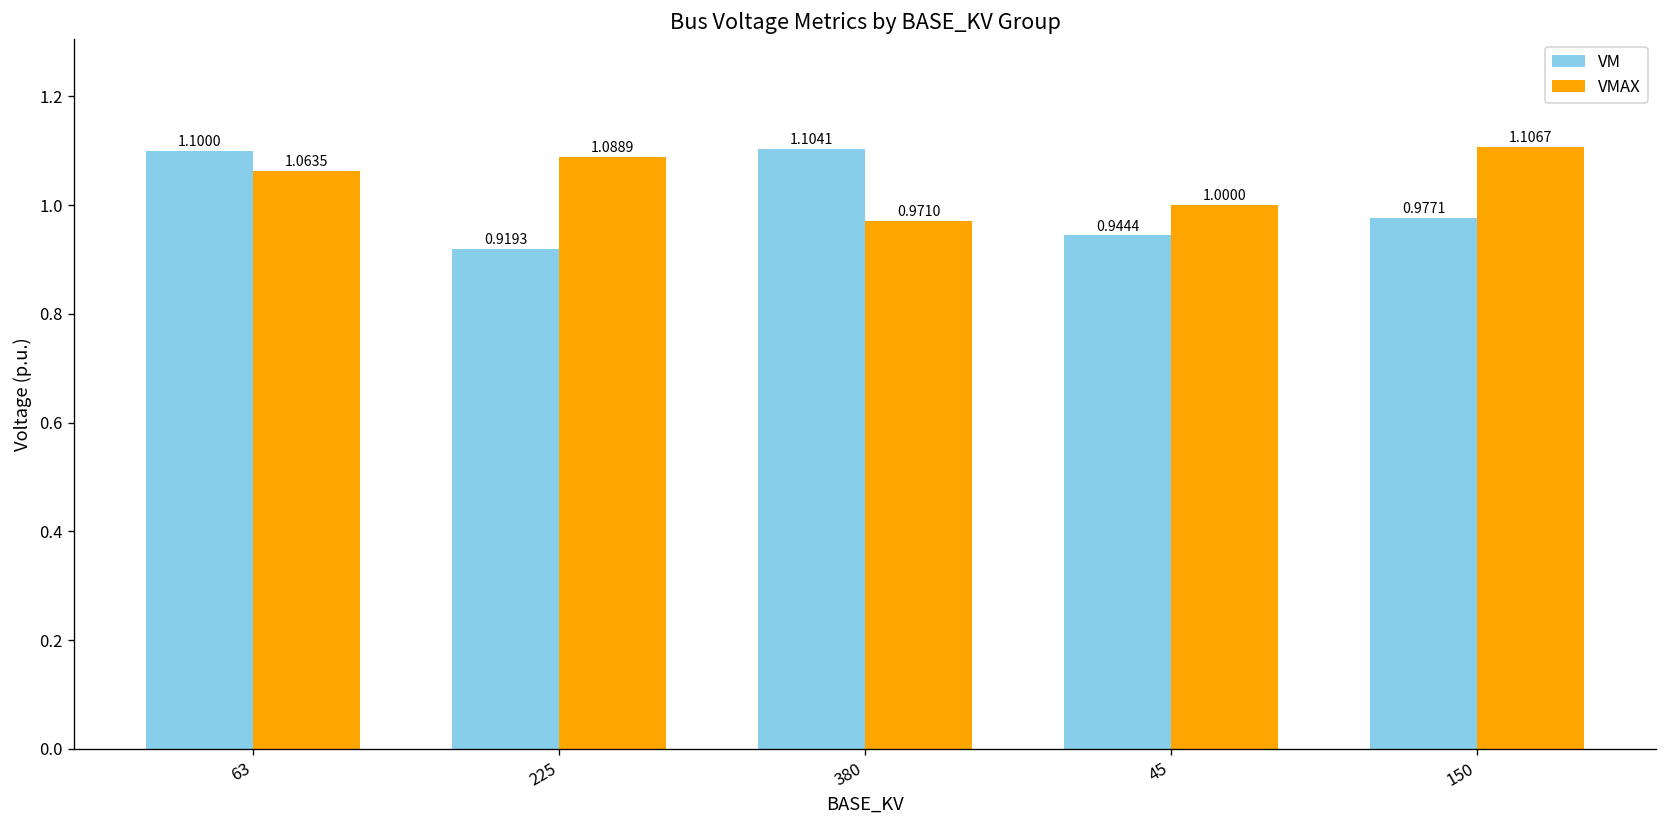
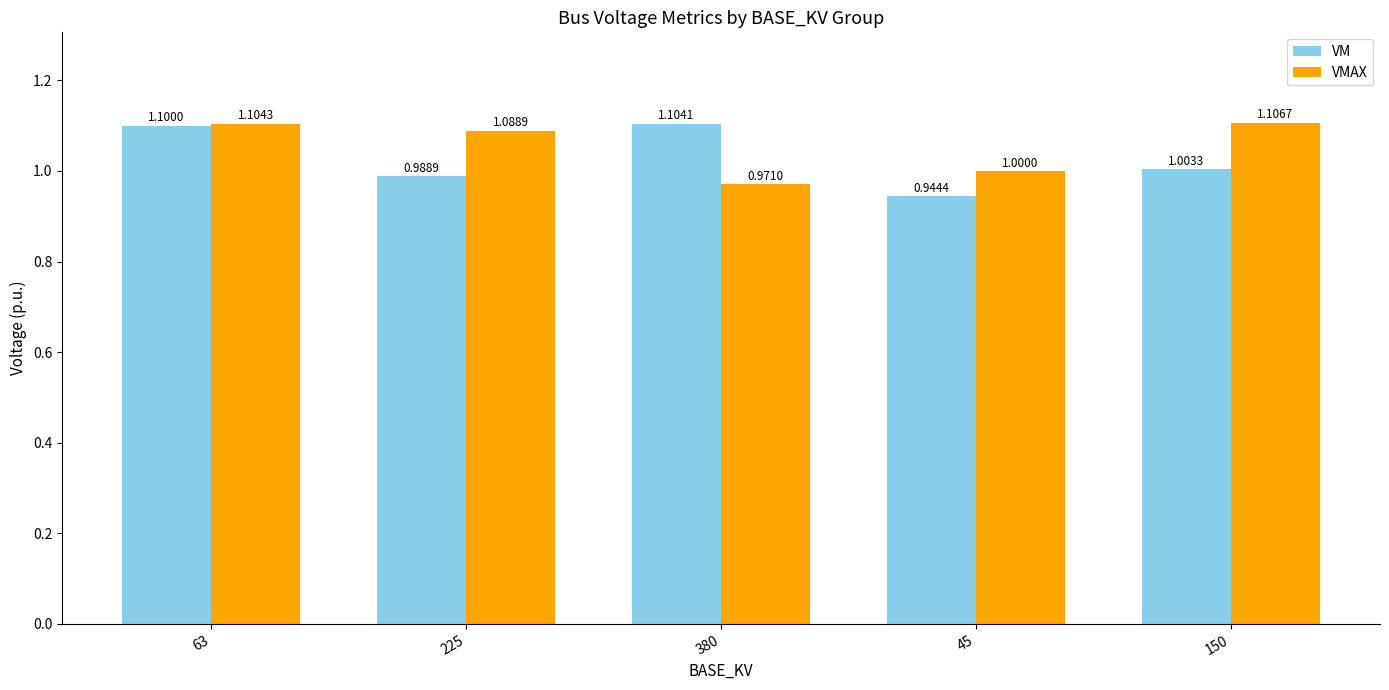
VMAX, 63: 1.0635 -> 1.1043
VM, 225: 0.9193 -> 0.9889
VM, 150: 0.9771 -> 1.0033
